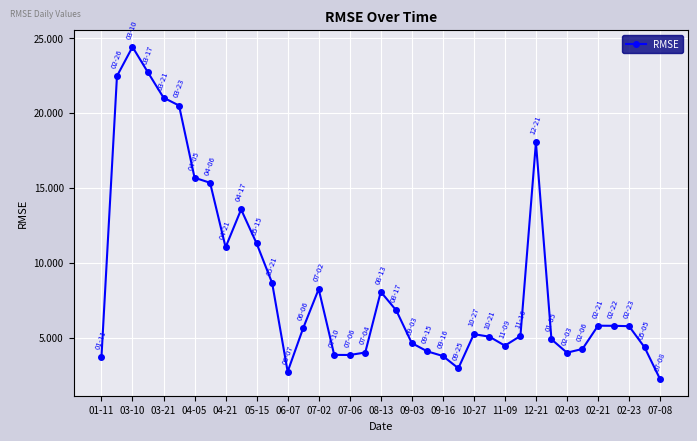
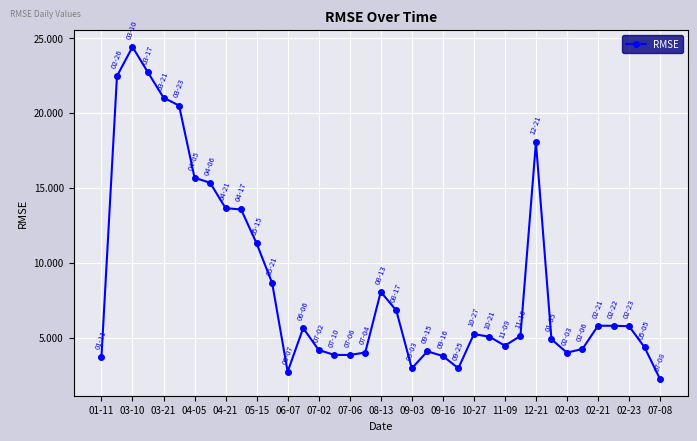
04-21: 11.0 -> 13.6
07-02: 8.2 -> 4.2
09-03: 4.6 -> 2.9
